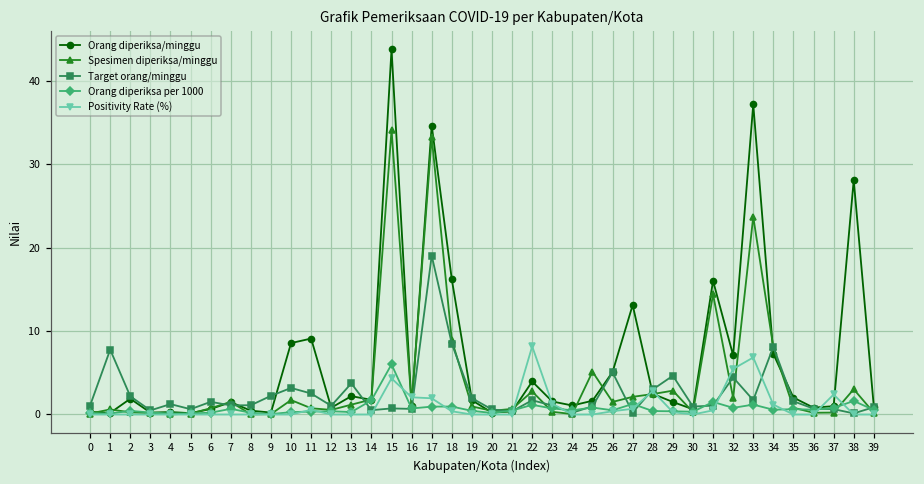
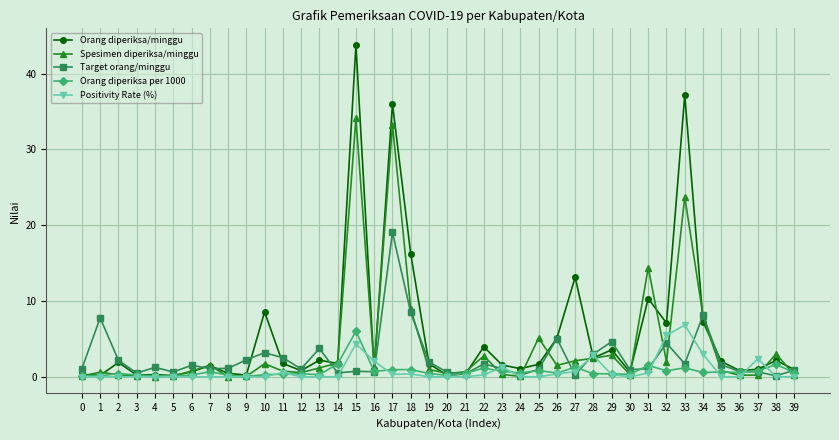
Orang diperiksa/minggu, 11: 9 -> 2
Orang diperiksa/minggu, 17: 35 -> 36
Positivity Rate (%), 17: 2 -> 0
Positivity Rate (%), 22: 8 -> 0
Orang diperiksa/minggu, 29: 2 -> 4
Orang diperiksa/minggu, 31: 16 -> 10
Positivity Rate (%), 34: 1 -> 3
Orang diperiksa/minggu, 38: 28 -> 2
